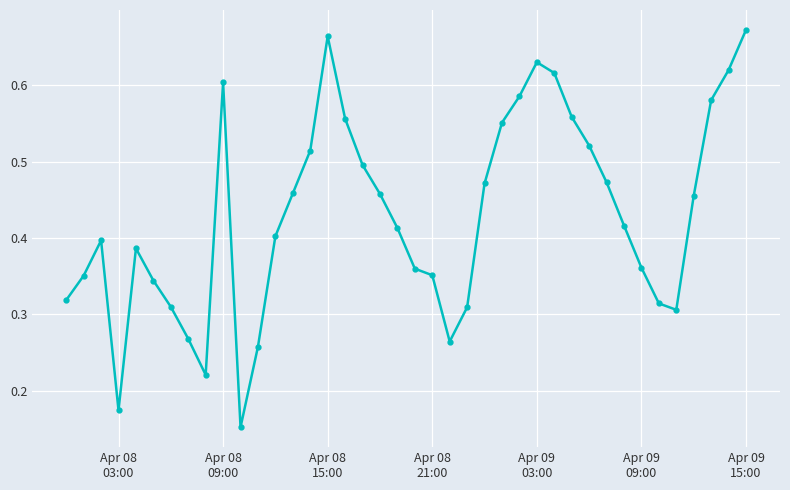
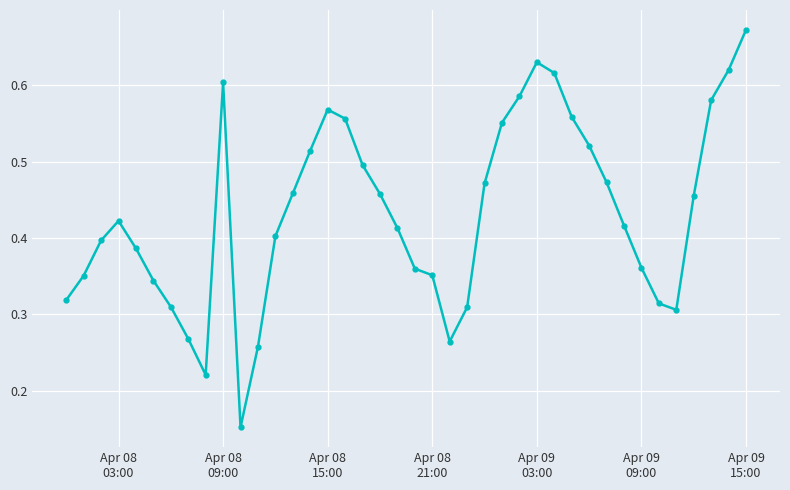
Apr 08 03:00: 0.17 -> 0.42
Apr 08 15:00: 0.66 -> 0.57
